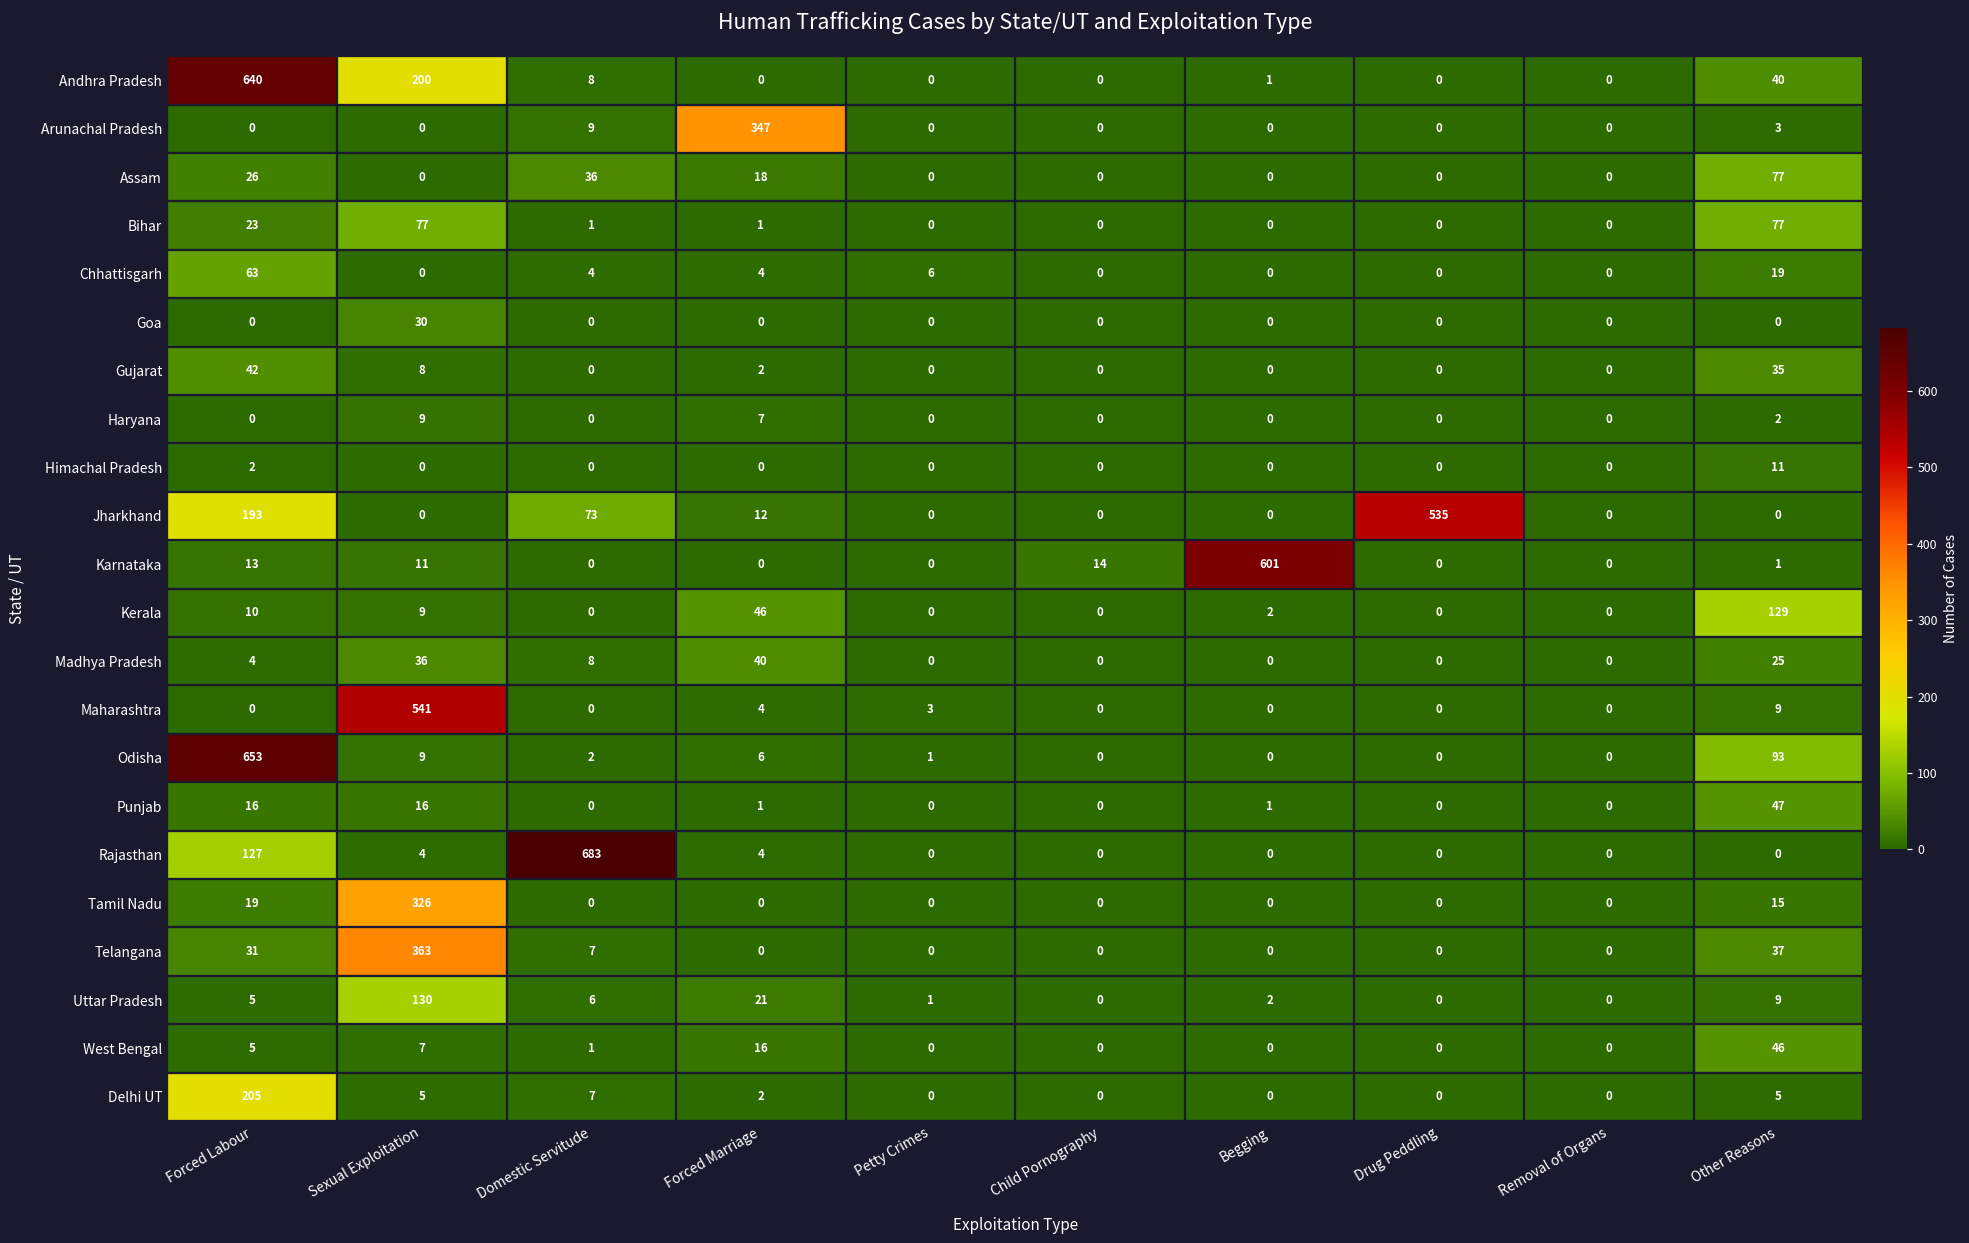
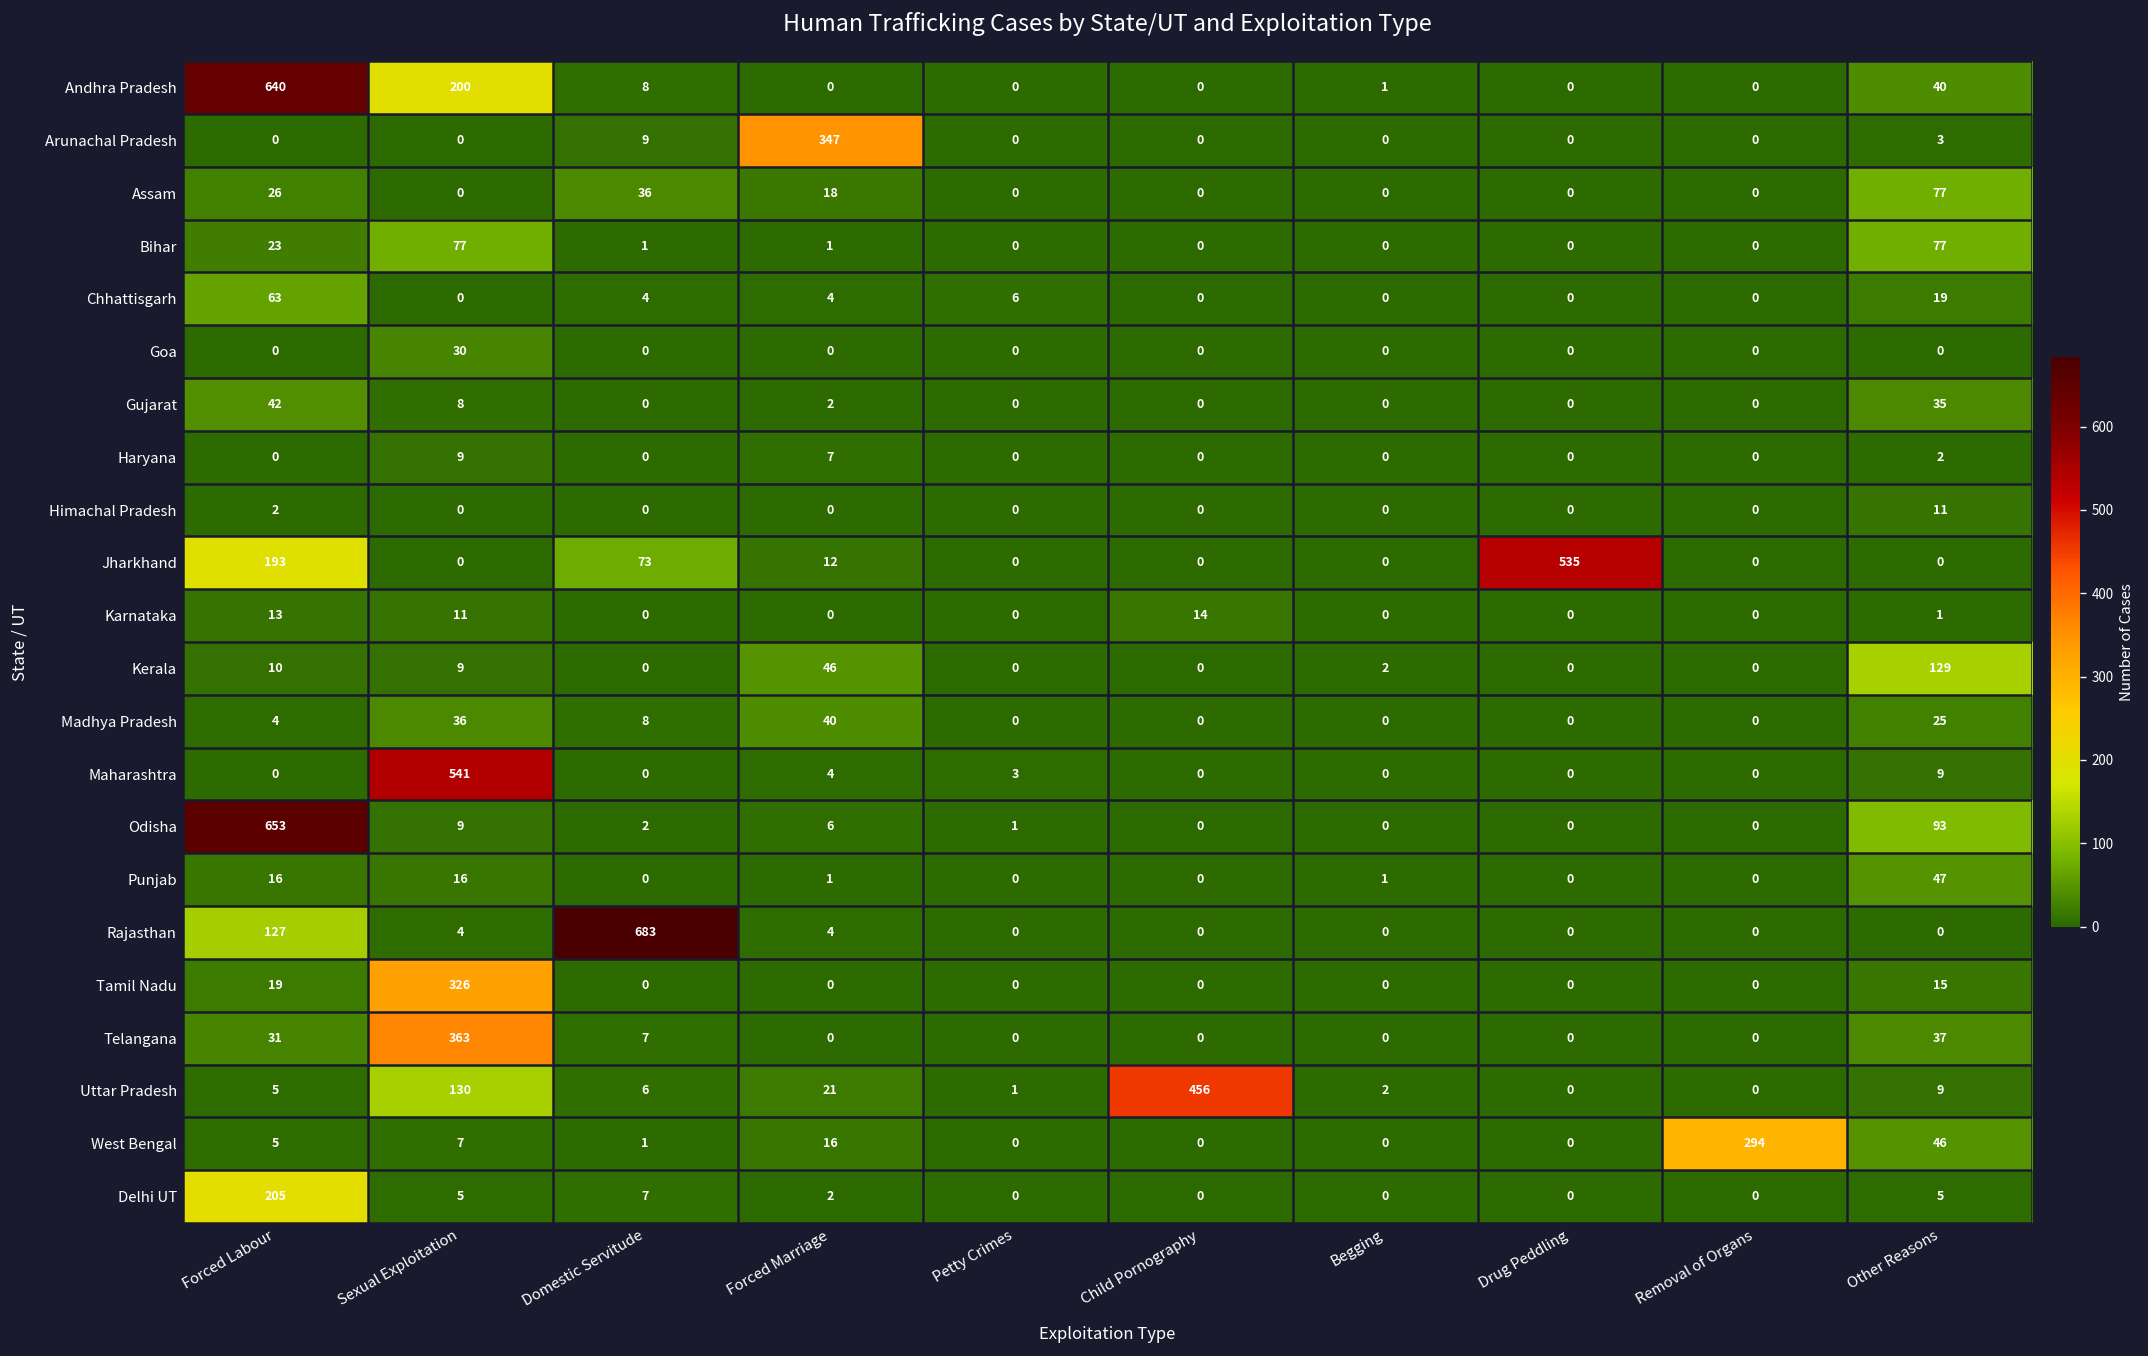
Karnataka, Begging: 601 -> 0
Uttar Pradesh, Child Pornography: 0 -> 456
West Bengal, Removal of Organs: 0 -> 294
